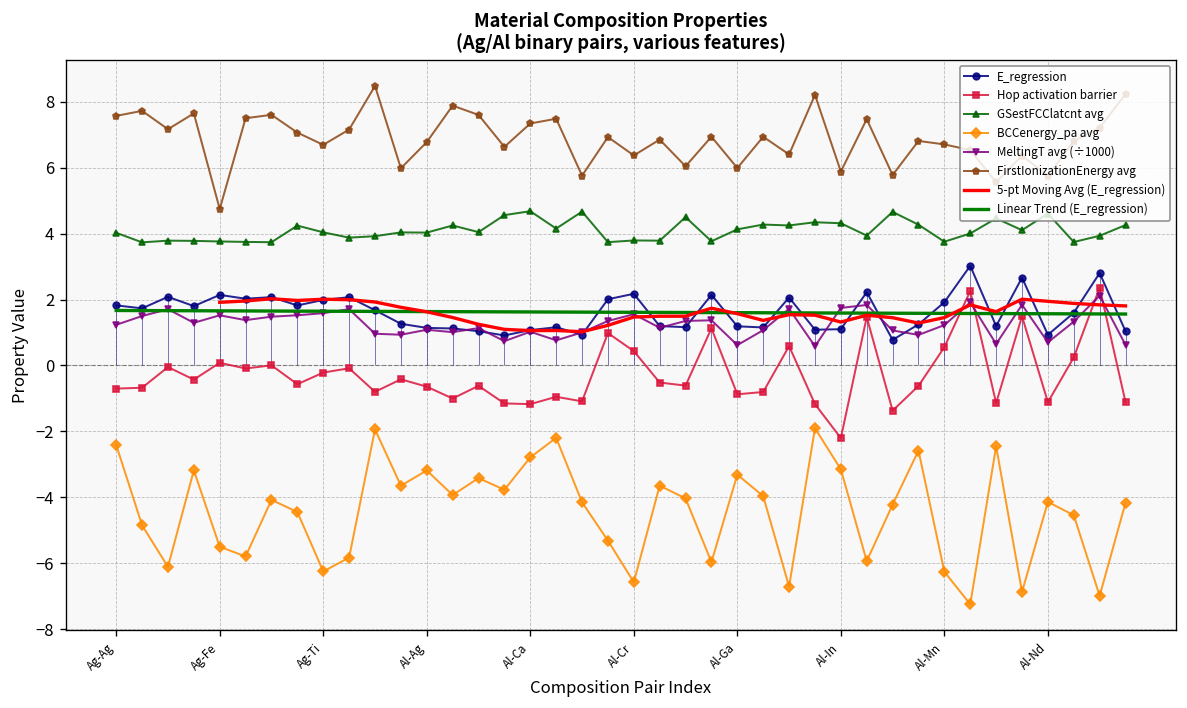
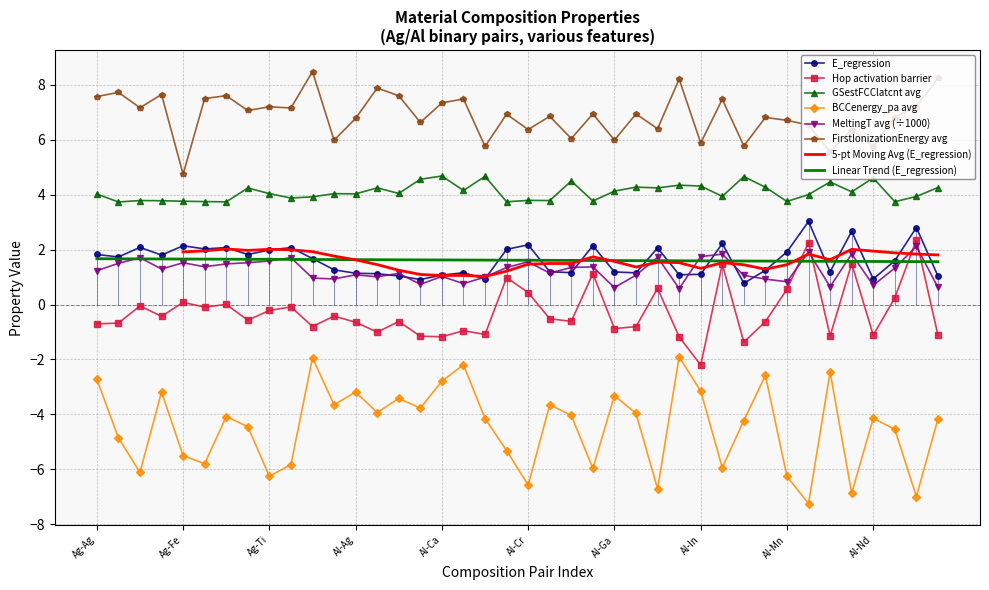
BCCenergy_pa avg, Ag-Ag: -2.4 -> -2.7
FirstIonizationEnergy avg, Ag-Ti: 6.7 -> 7.2
MeltingT avg (÷1000), Al-Mn: 1.2 -> 0.8
